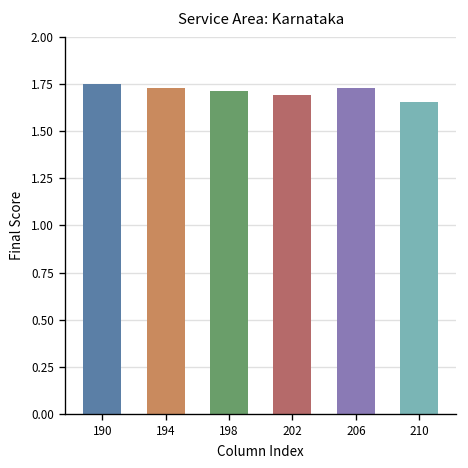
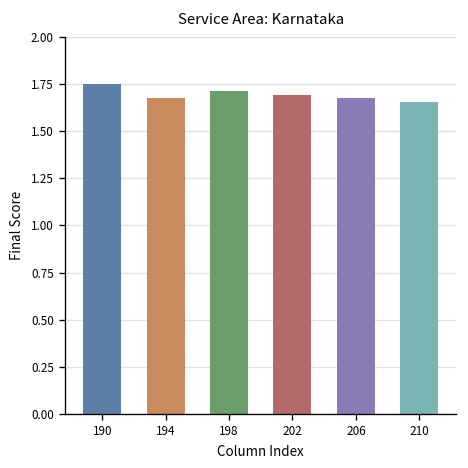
194: 1.73 -> 1.68
206: 1.73 -> 1.68
